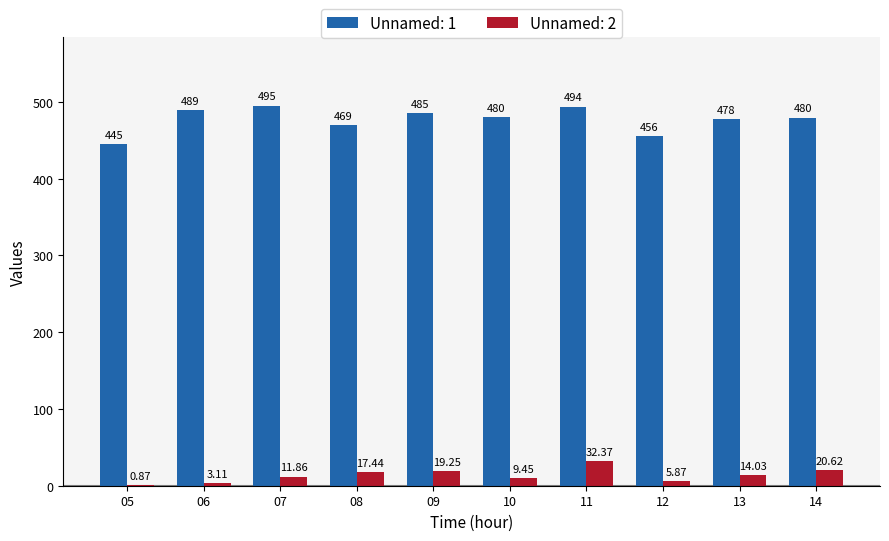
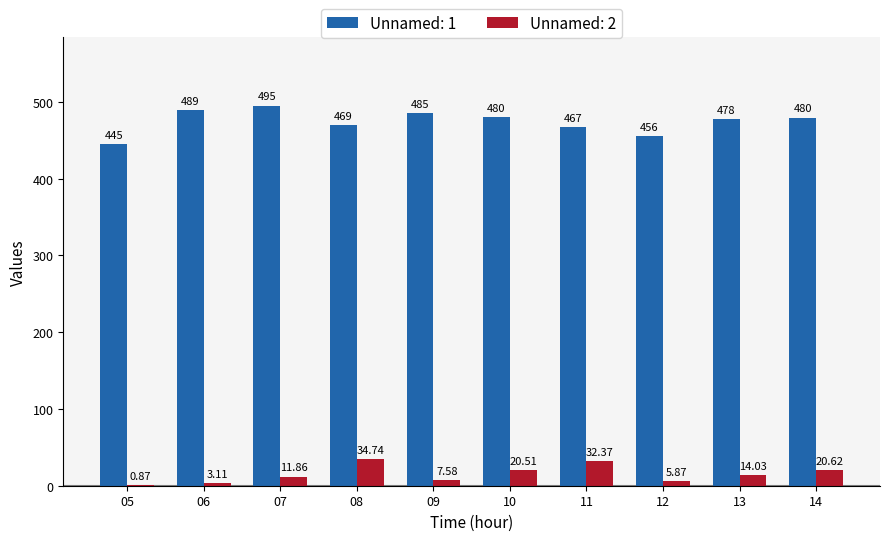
Unnamed: 2, 08: 17.44 -> 34.74
Unnamed: 2, 09: 19.25 -> 7.58
Unnamed: 2, 10: 9.45 -> 20.51
Unnamed: 1, 11: 494 -> 467
